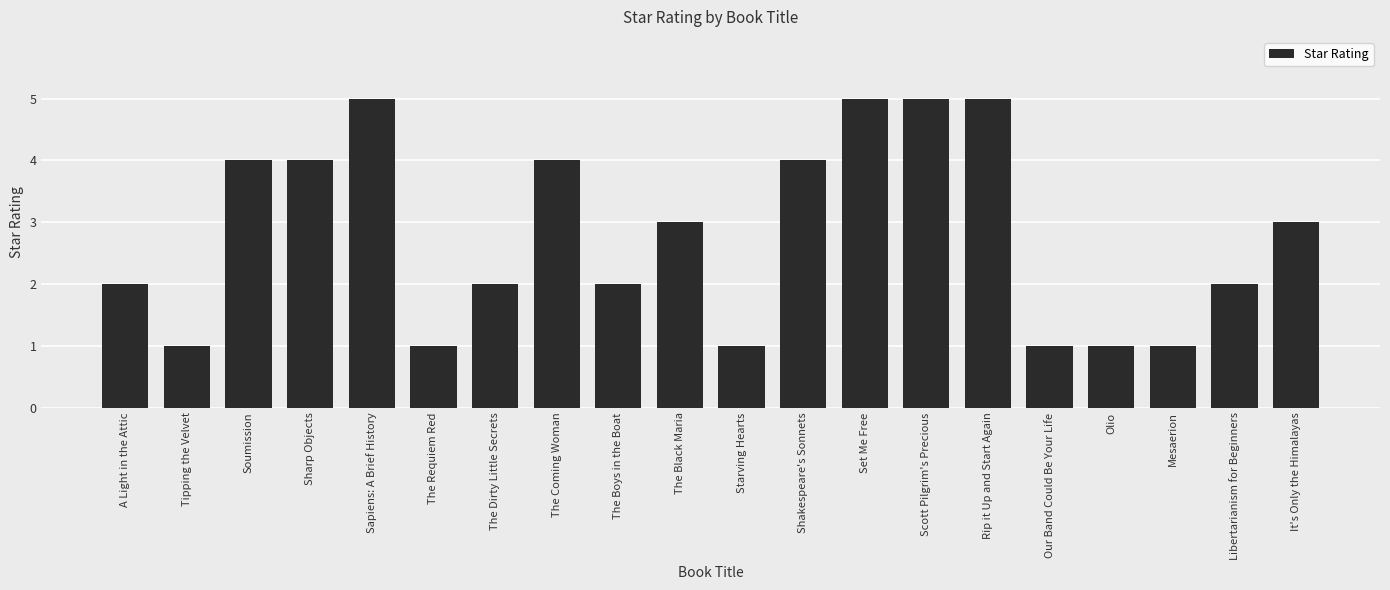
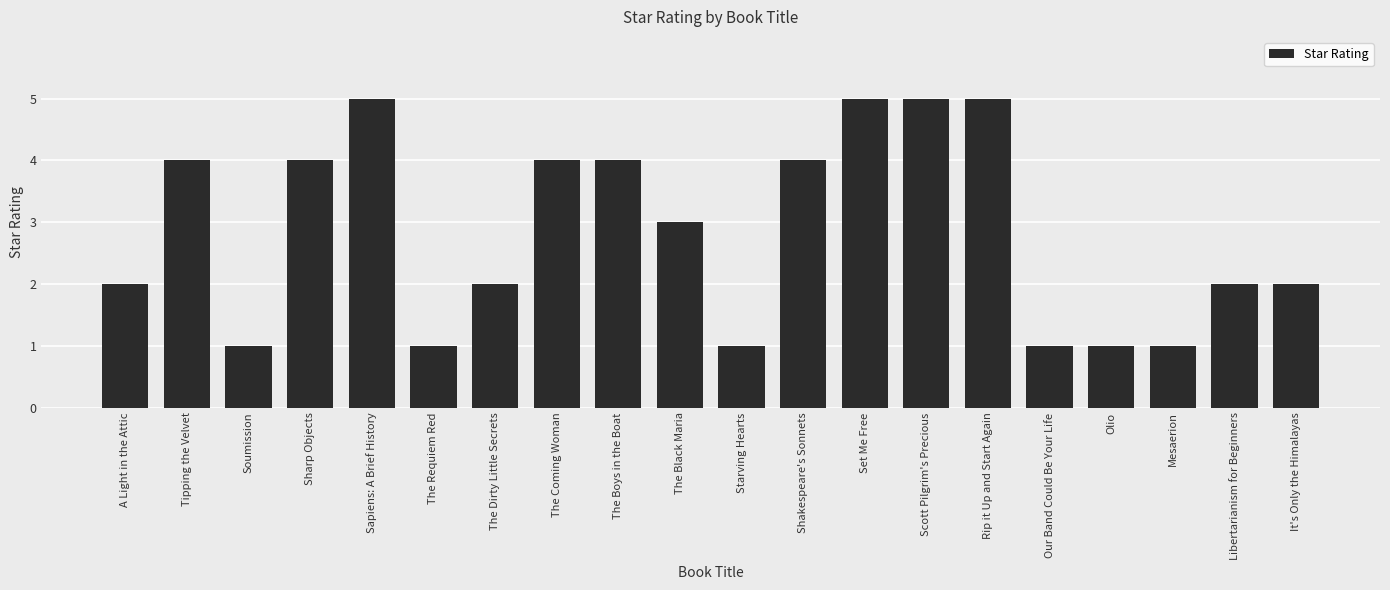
Tipping the Velvet: 1 -> 4
Soumission: 4 -> 1
The Boys in the Boat: 2 -> 4
It's Only the Himalayas: 3 -> 2
